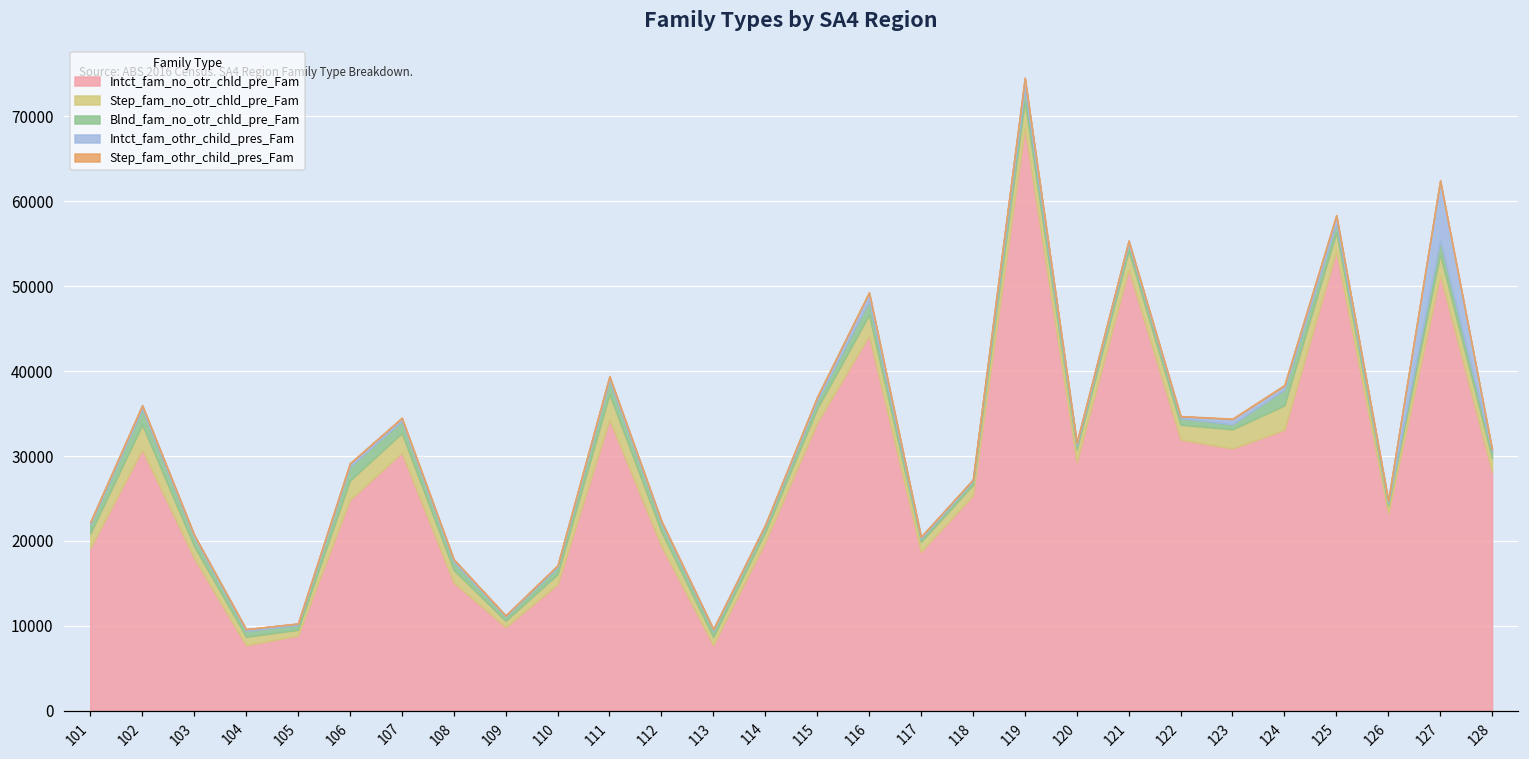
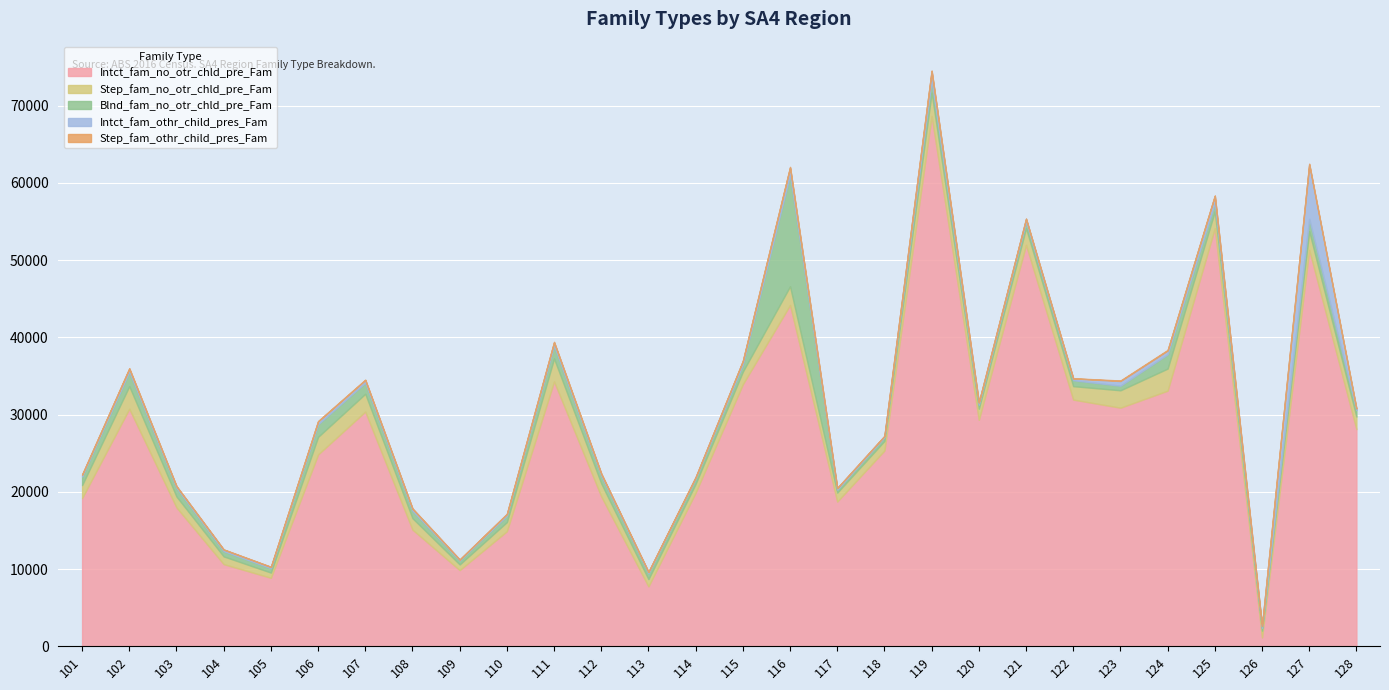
Intct_fam_no_otr_chld_pre_Fam, 104: 8000 -> 11000
Blnd_fam_no_otr_chld_pre_Fam, 116: 2000 -> 14000
Intct_fam_no_otr_chld_pre_Fam, 126: 23000 -> 1000
